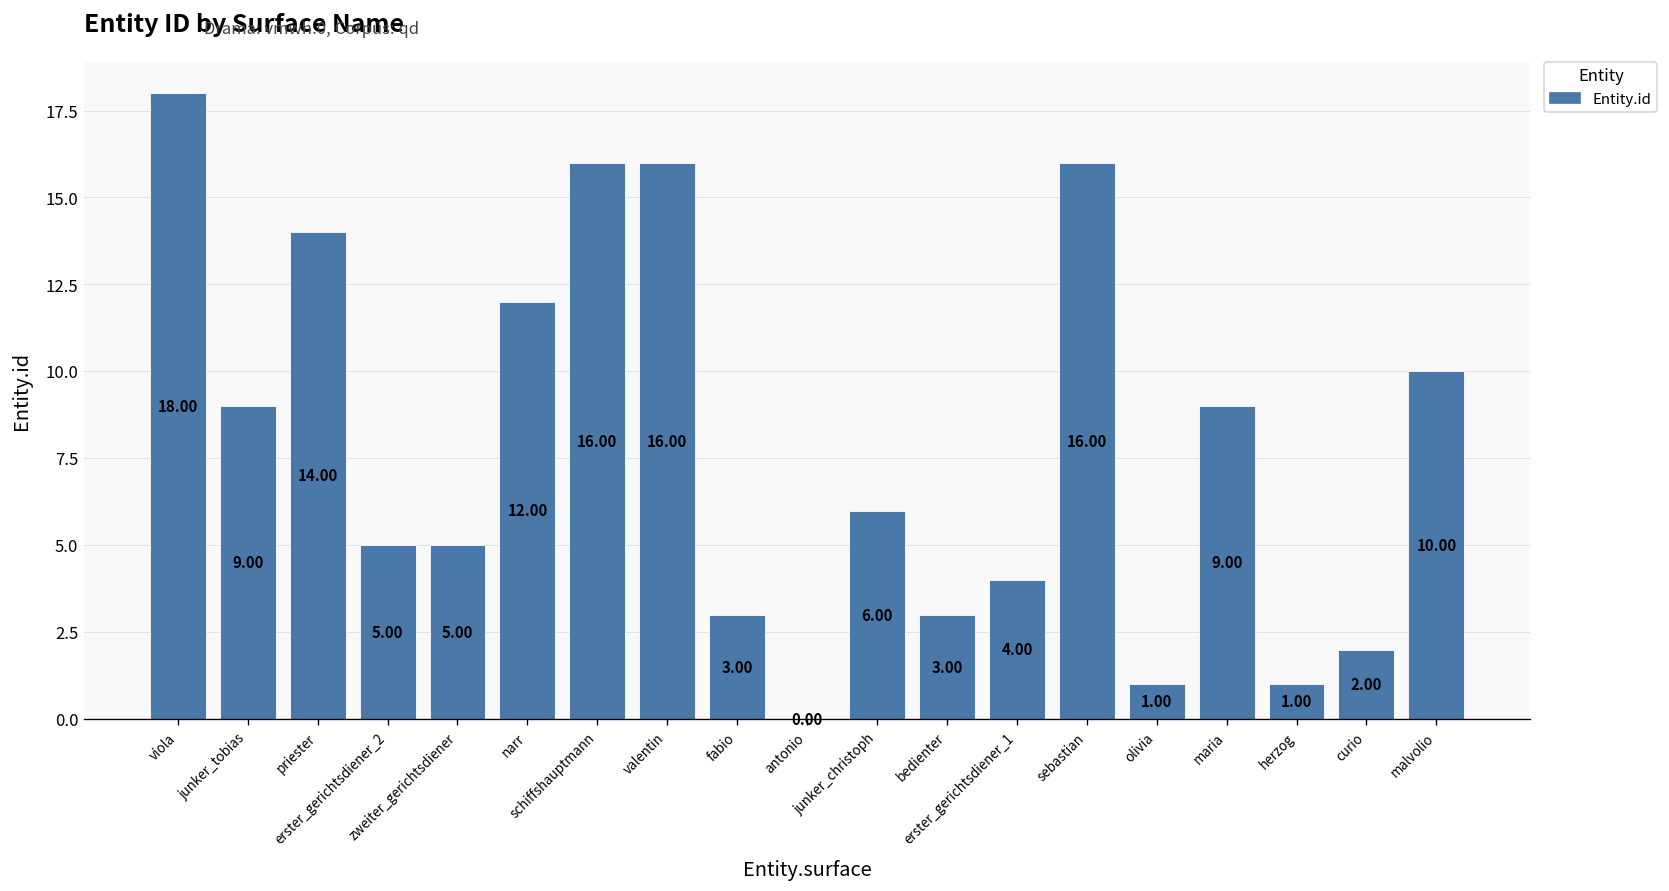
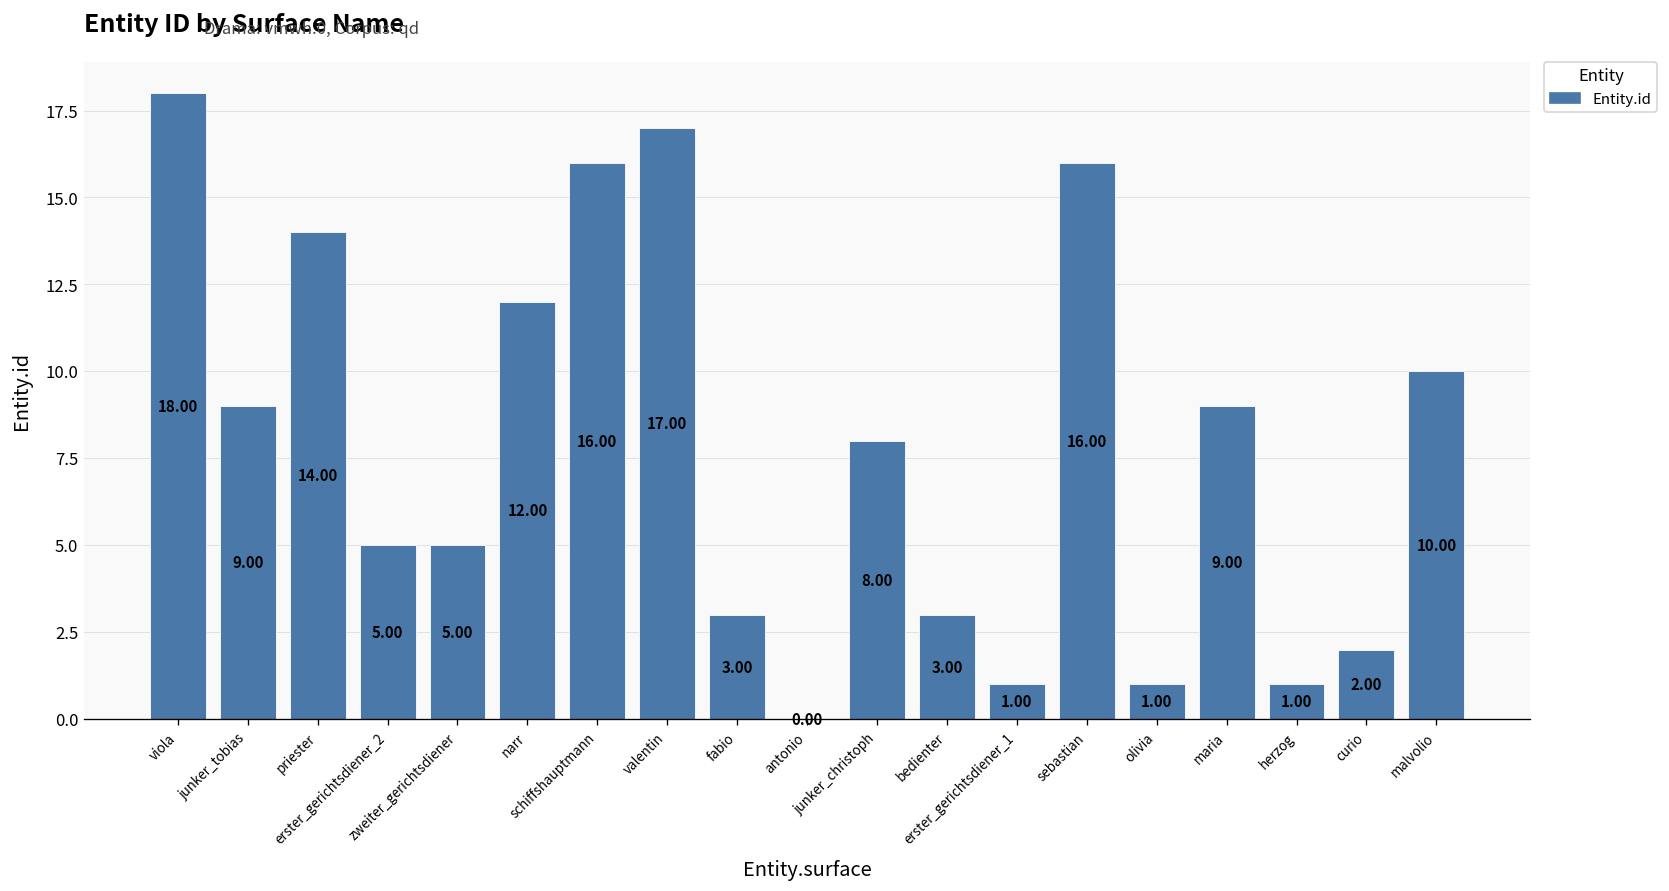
valentin: 16.00 -> 17.00
junker_christoph: 6.00 -> 8.00
erster_gerichtsdiener_1: 4.00 -> 1.00
